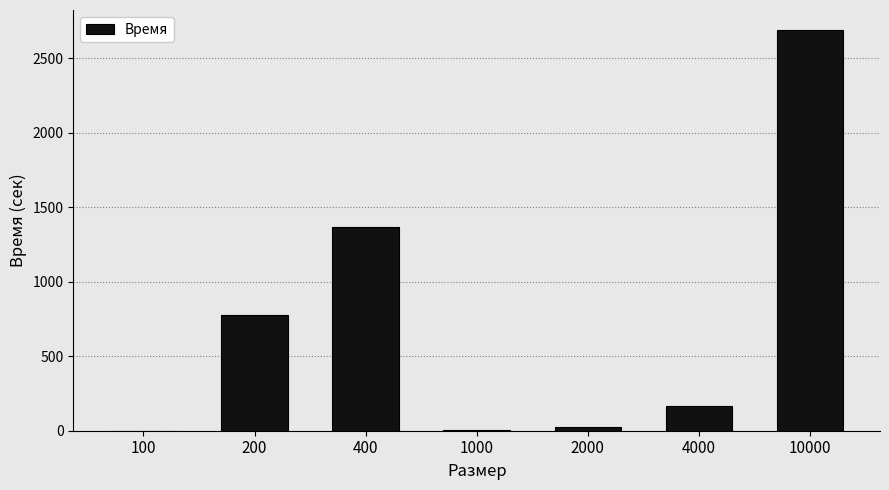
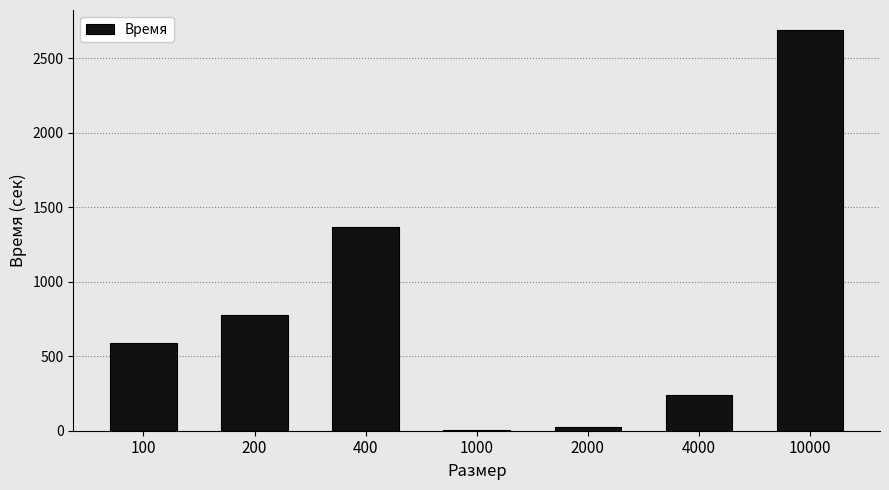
100: 0 -> 590
4000: 170 -> 240
